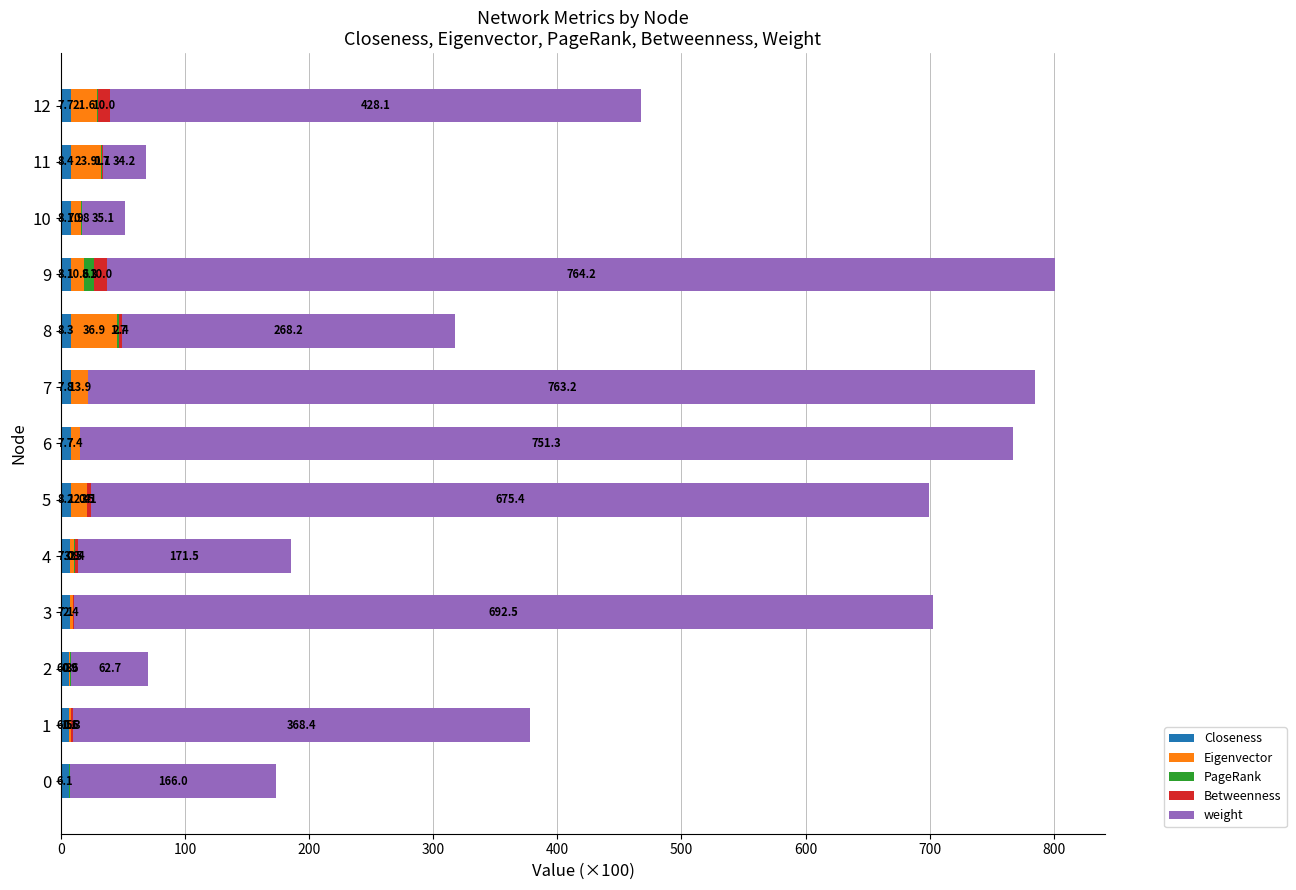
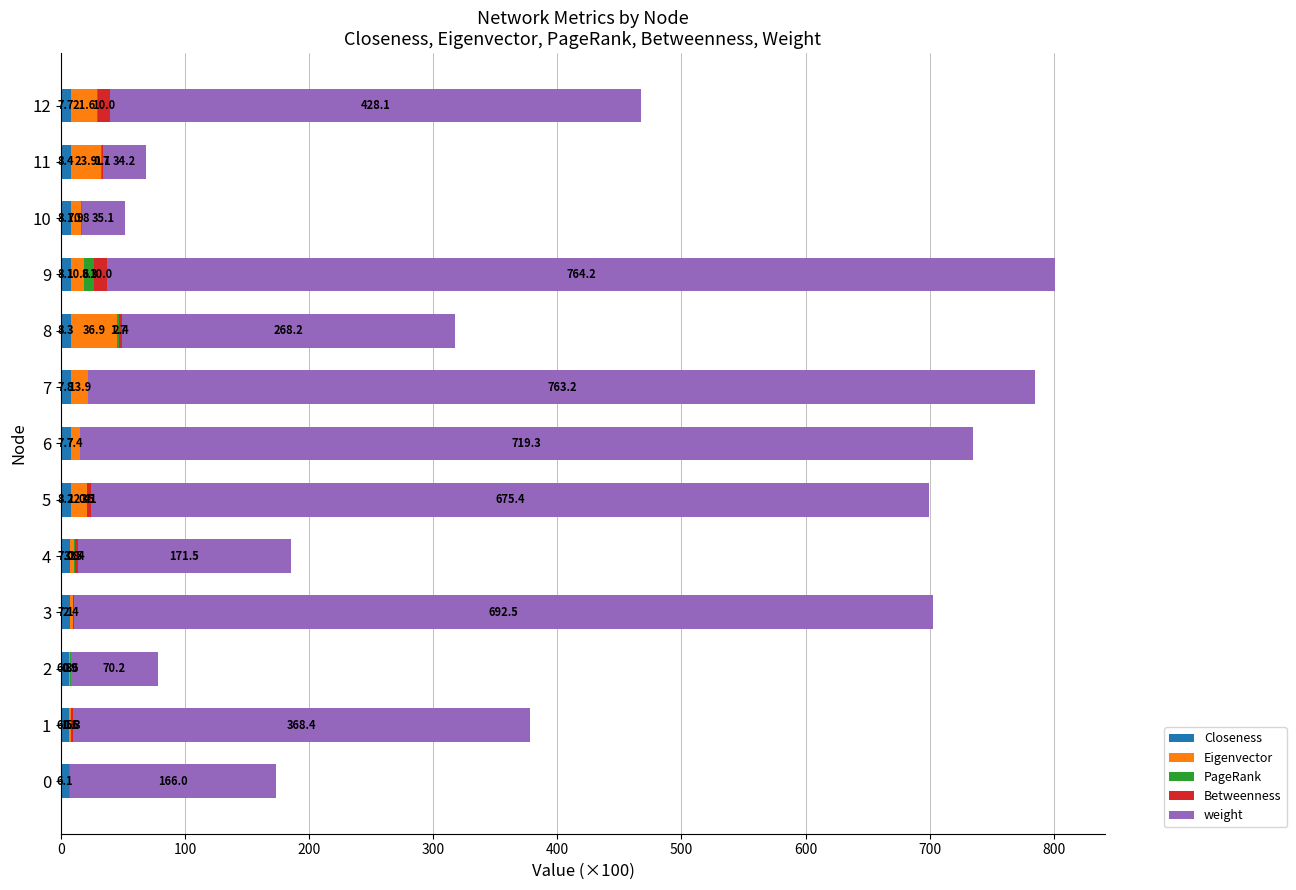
weight, 6: 751.3 -> 719.3
weight, 2: 62.7 -> 70.2
